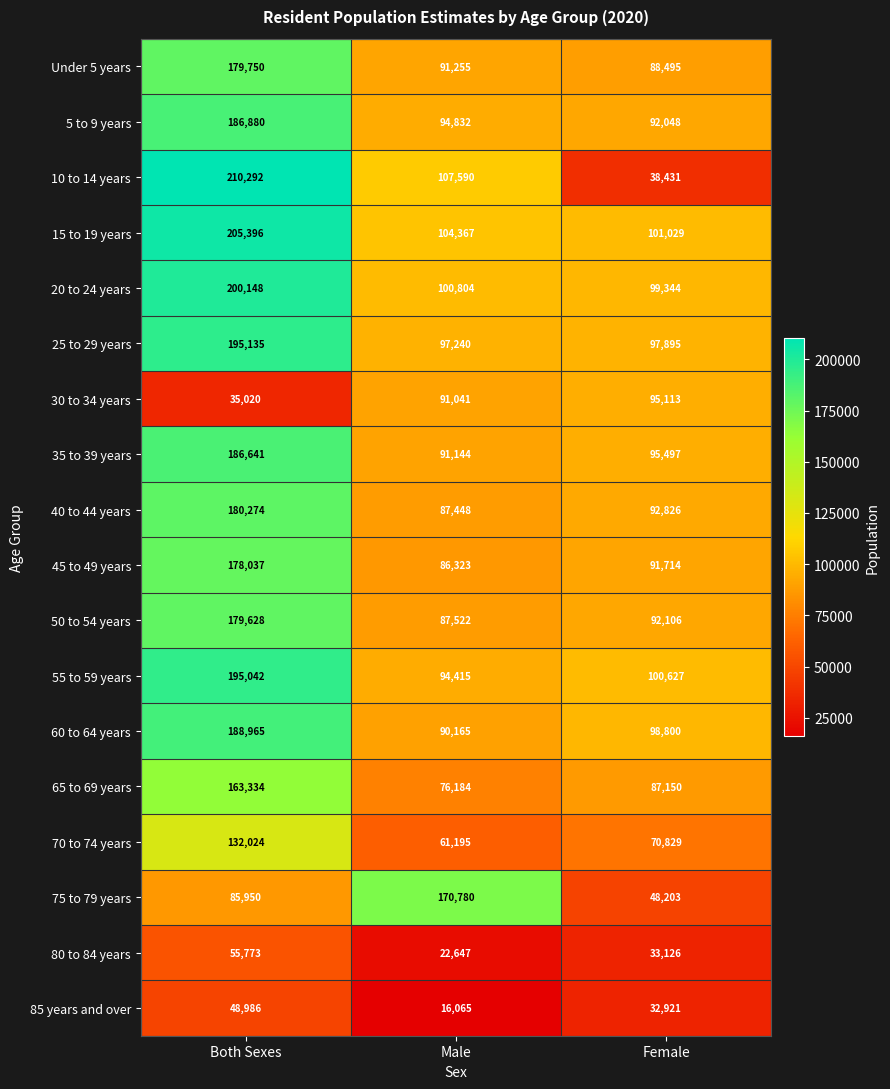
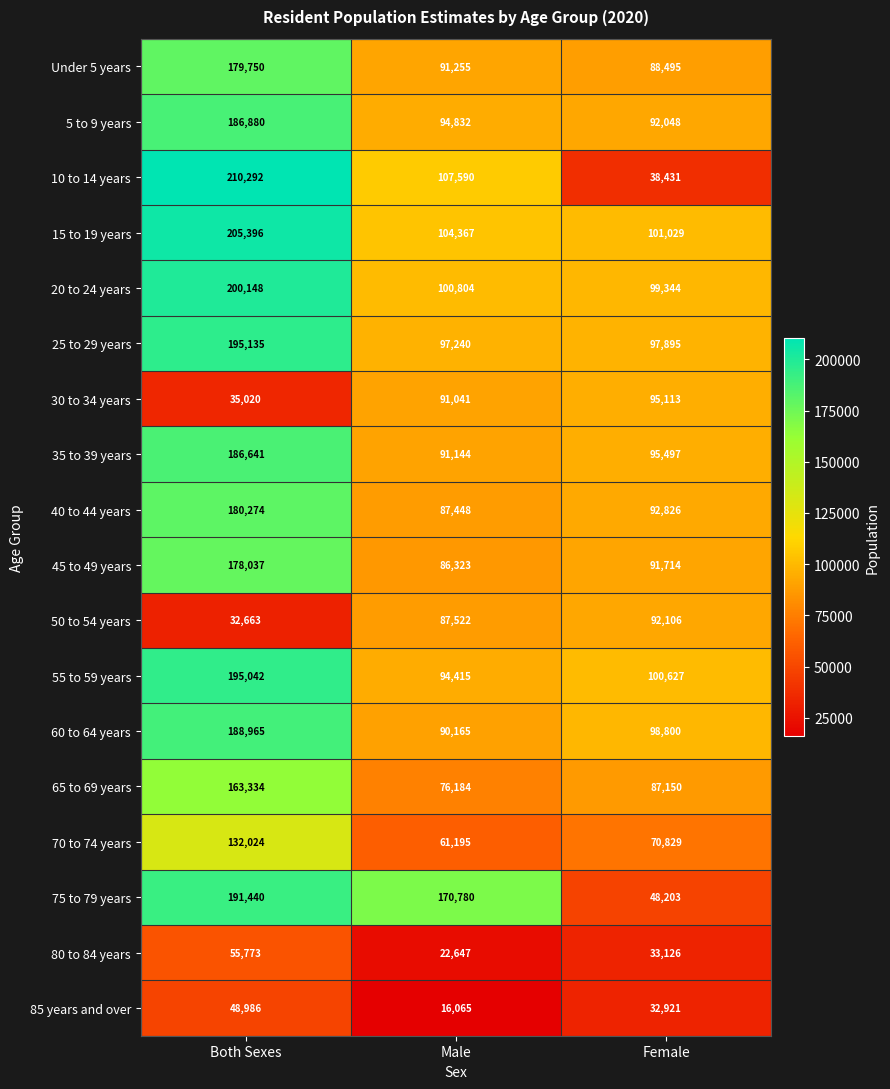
50 to 54 years, Both Sexes: 179,628 -> 32,663
75 to 79 years, Both Sexes: 85,950 -> 191,440
